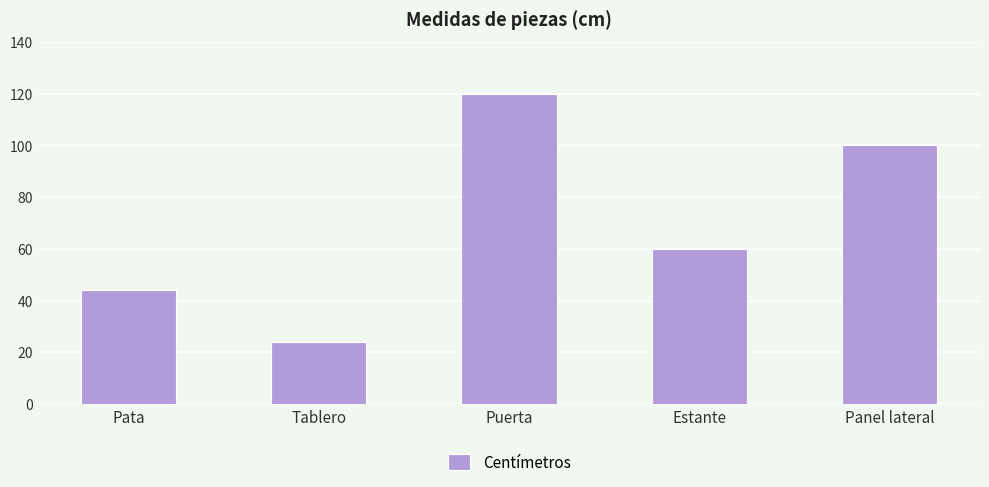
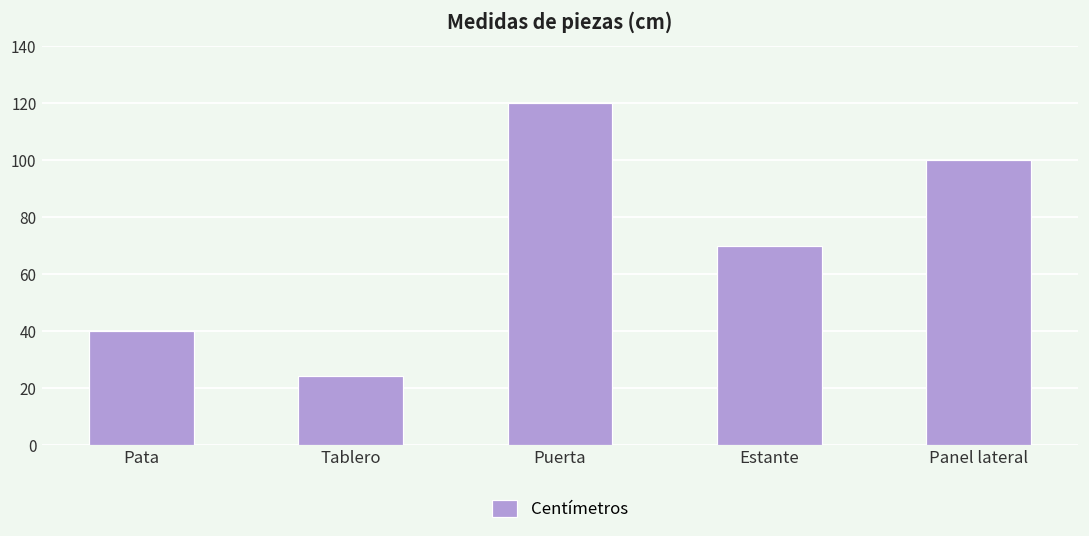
Pata: 44 -> 40
Estante: 60 -> 70
